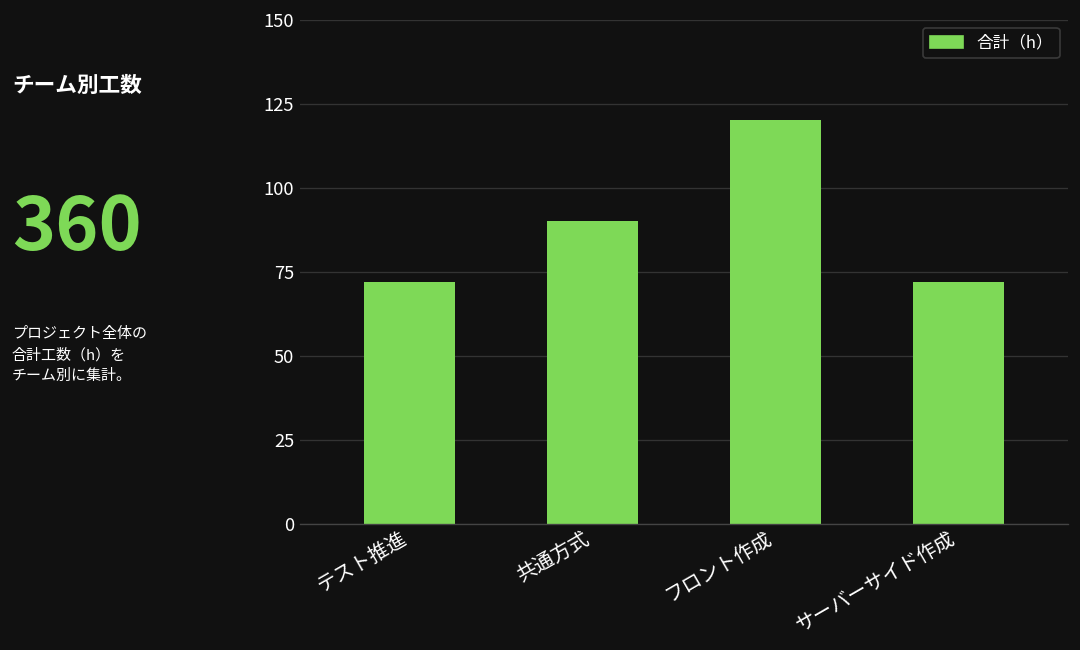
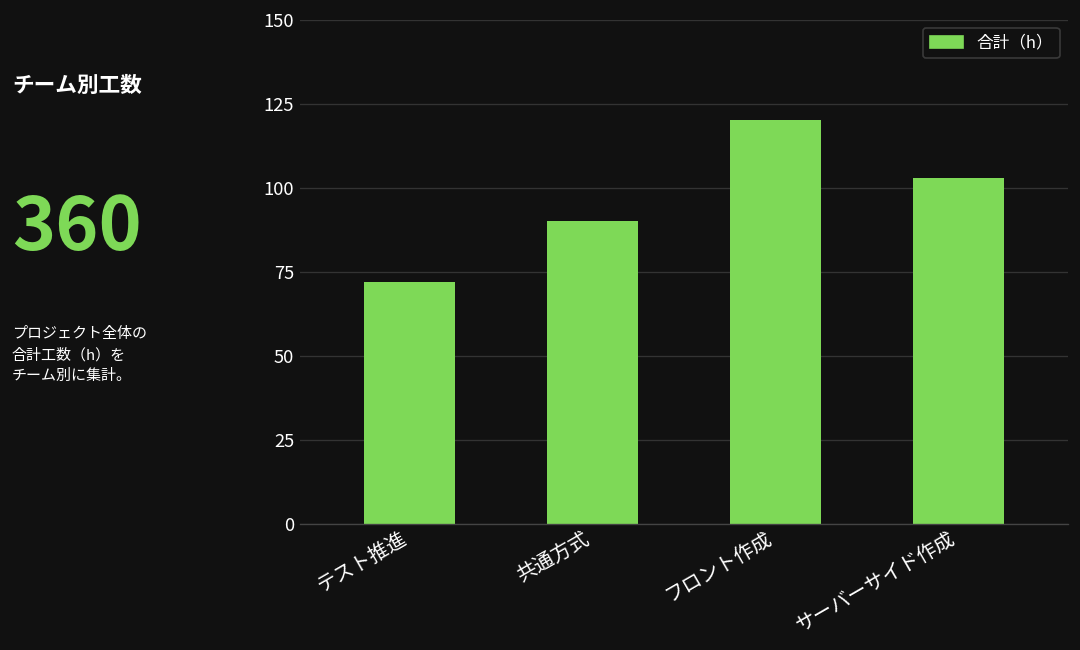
サーバーサイド作成: 72 -> 103
